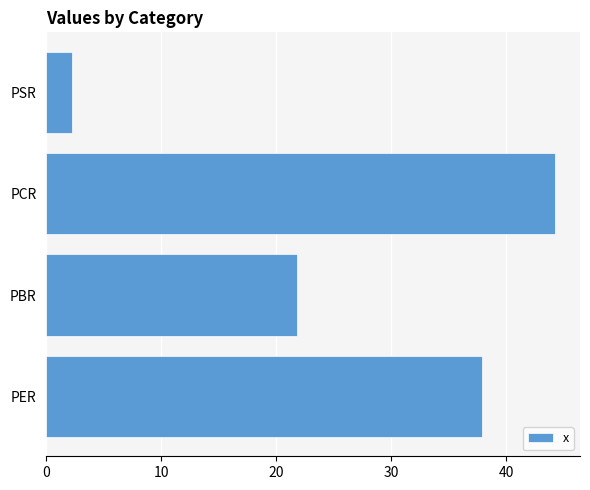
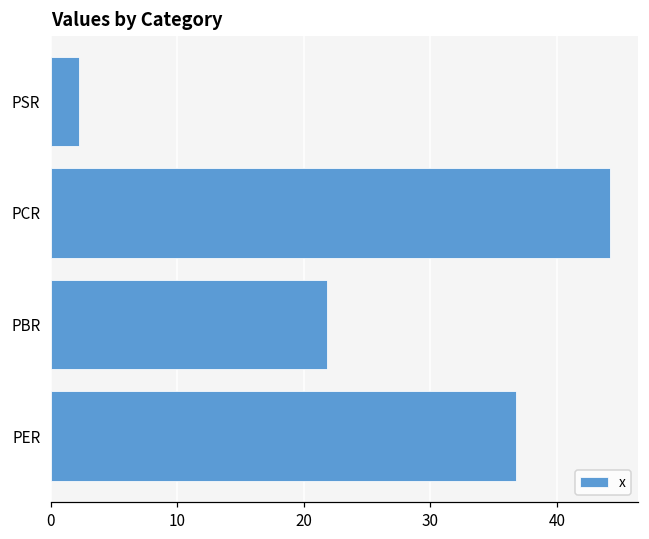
PER: 37.9 -> 36.8
